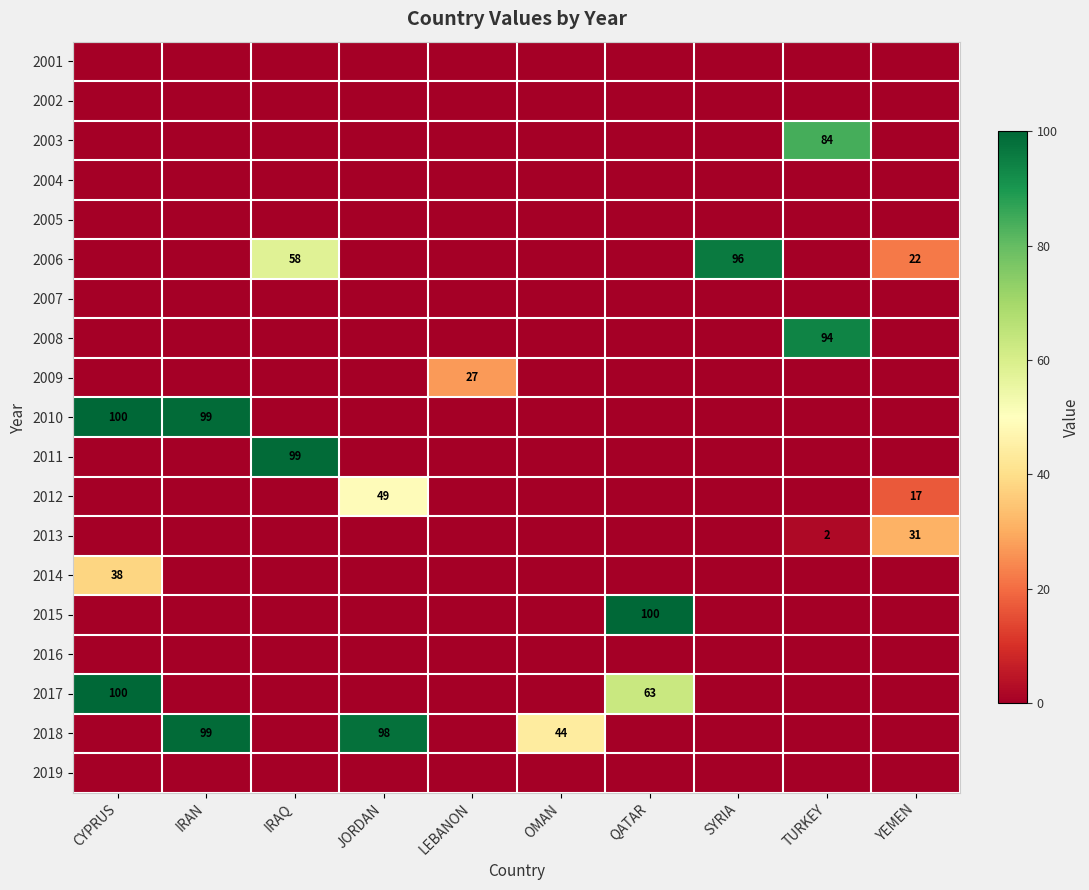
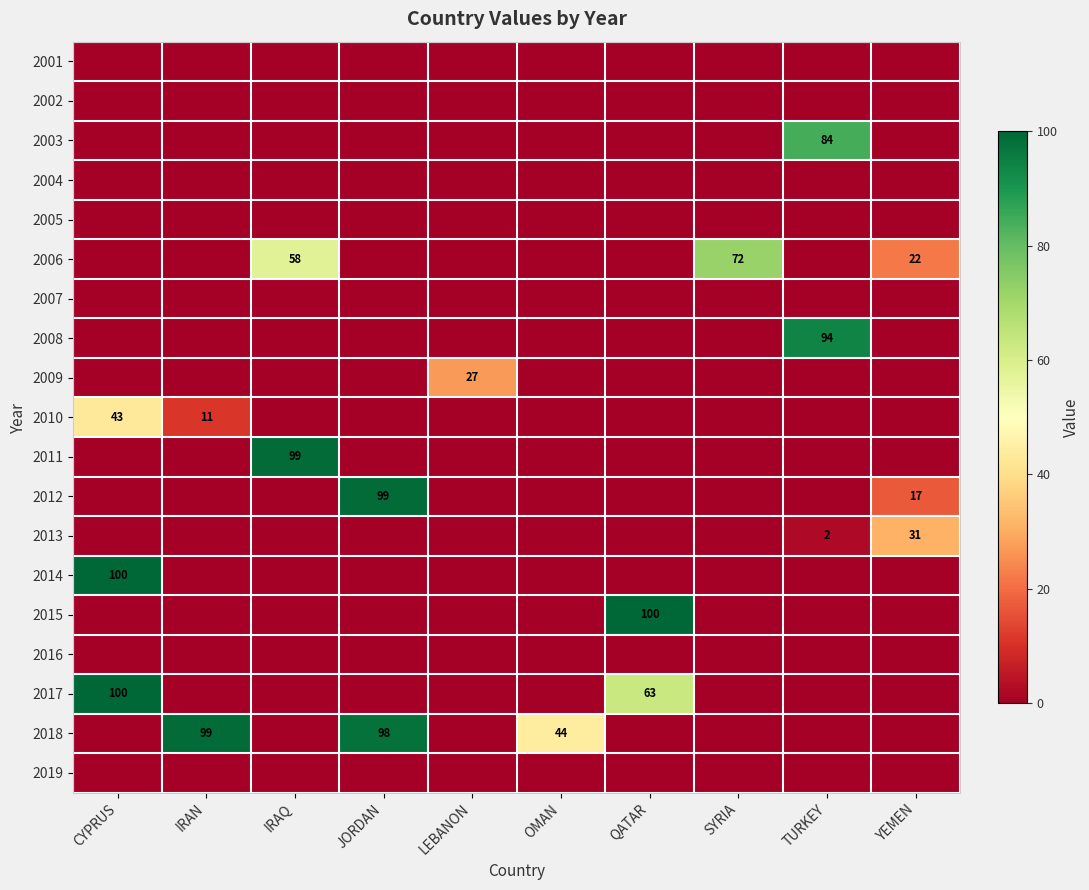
2006, SYRIA: 96 -> 72
2010, CYPRUS: 100 -> 43
2010, IRAN: 99 -> 11
2012, JORDAN: 49 -> 99
2014, CYPRUS: 38 -> 100
